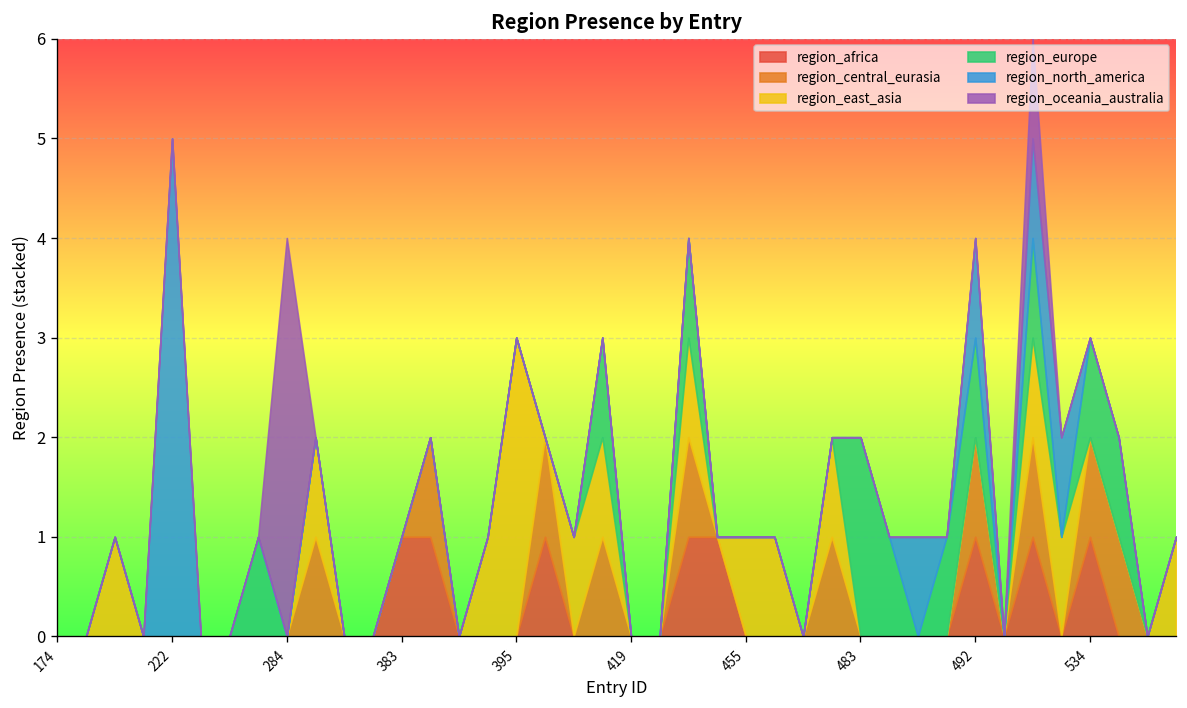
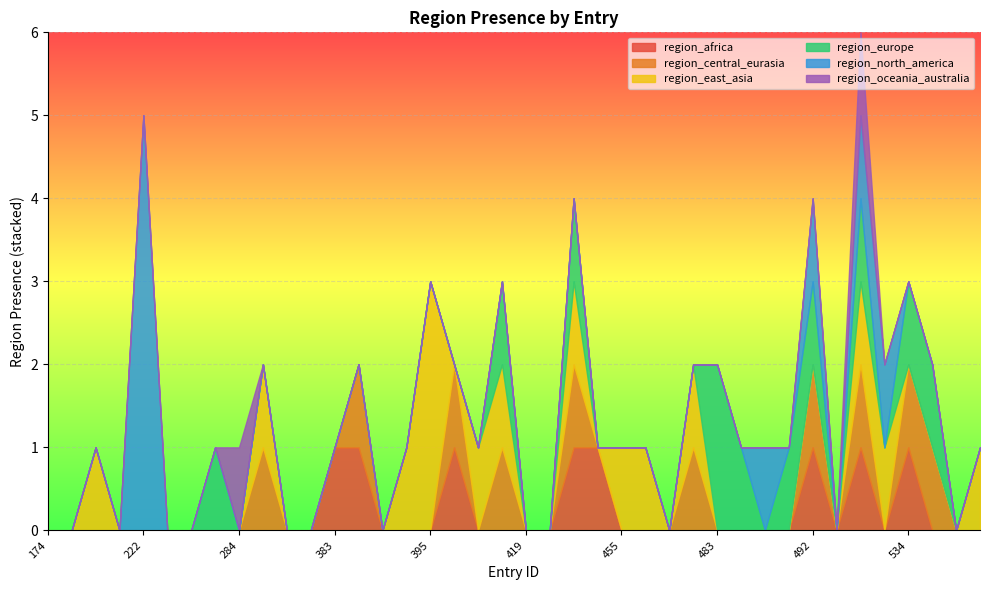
region_oceania_australia, 284: 4 -> 1
